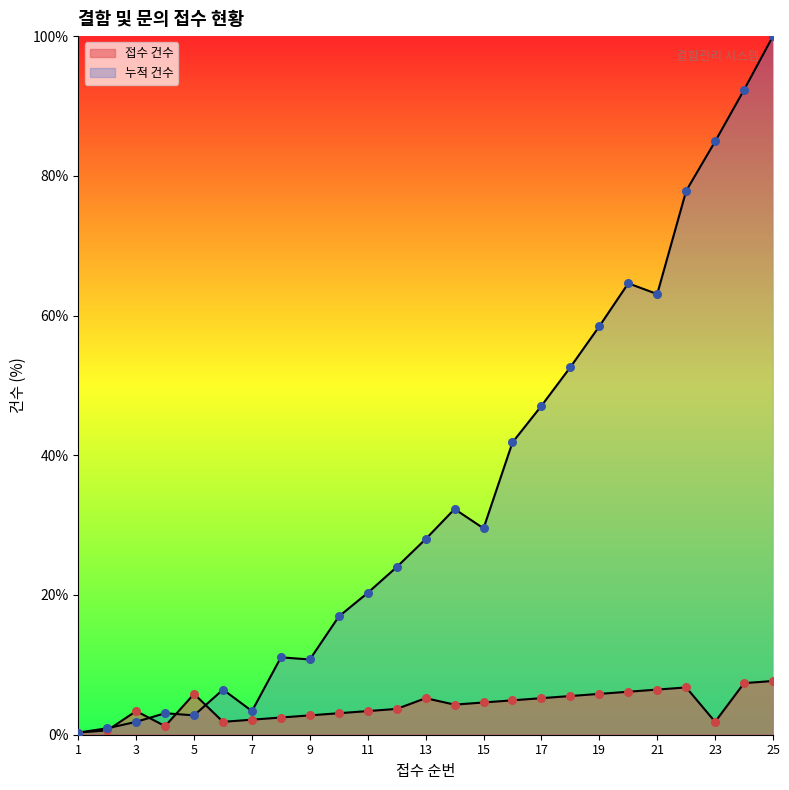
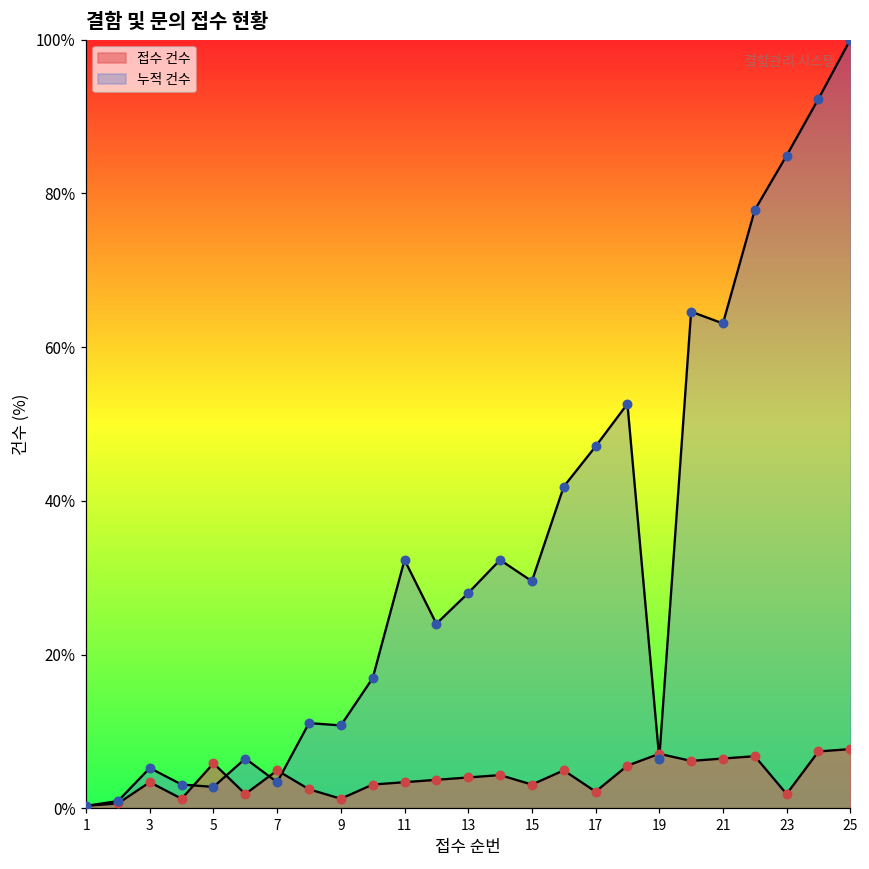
누적 건수, 3: 2% -> 5%
접수 건수, 7: 2% -> 5%
접수 건수, 9: 3% -> 1%
누적 건수, 11: 20% -> 32%
접수 건수, 13: 5% -> 4%
접수 건수, 15: 5% -> 3%
접수 건수, 17: 5% -> 2%
접수 건수, 19: 6% -> 7%
누적 건수, 19: 58% -> 6%
